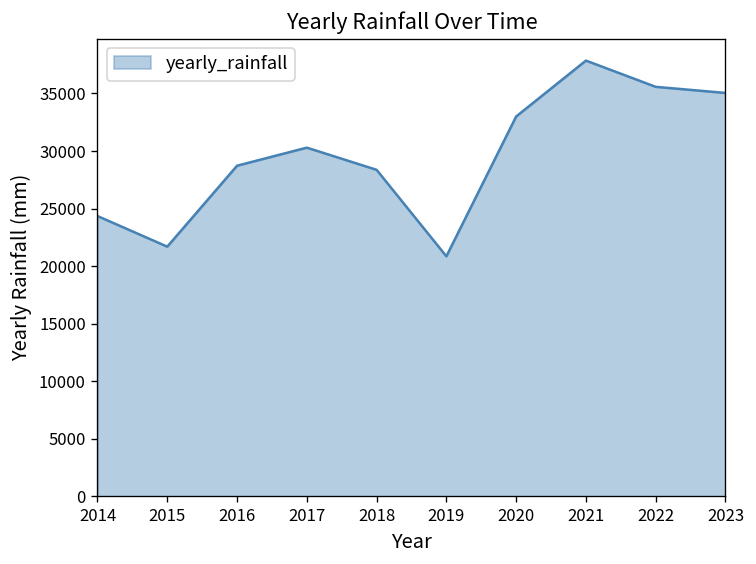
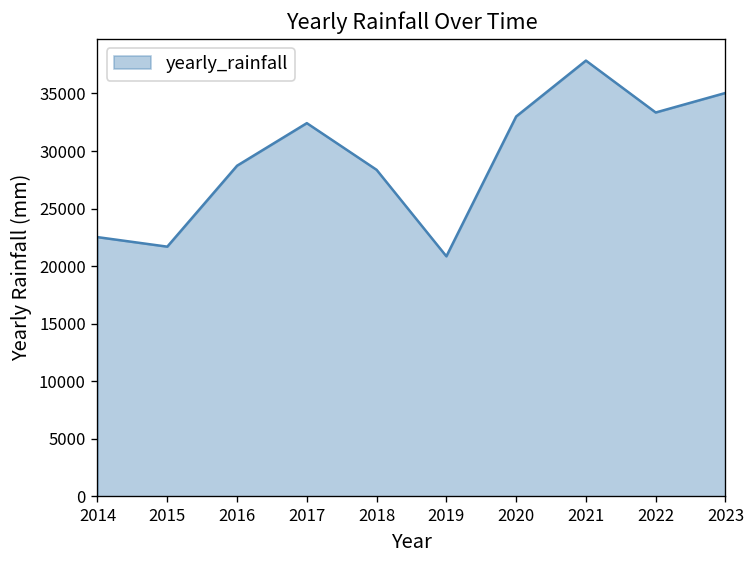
2014: 24000 -> 23000
2017: 30000 -> 32000
2022: 36000 -> 33000
